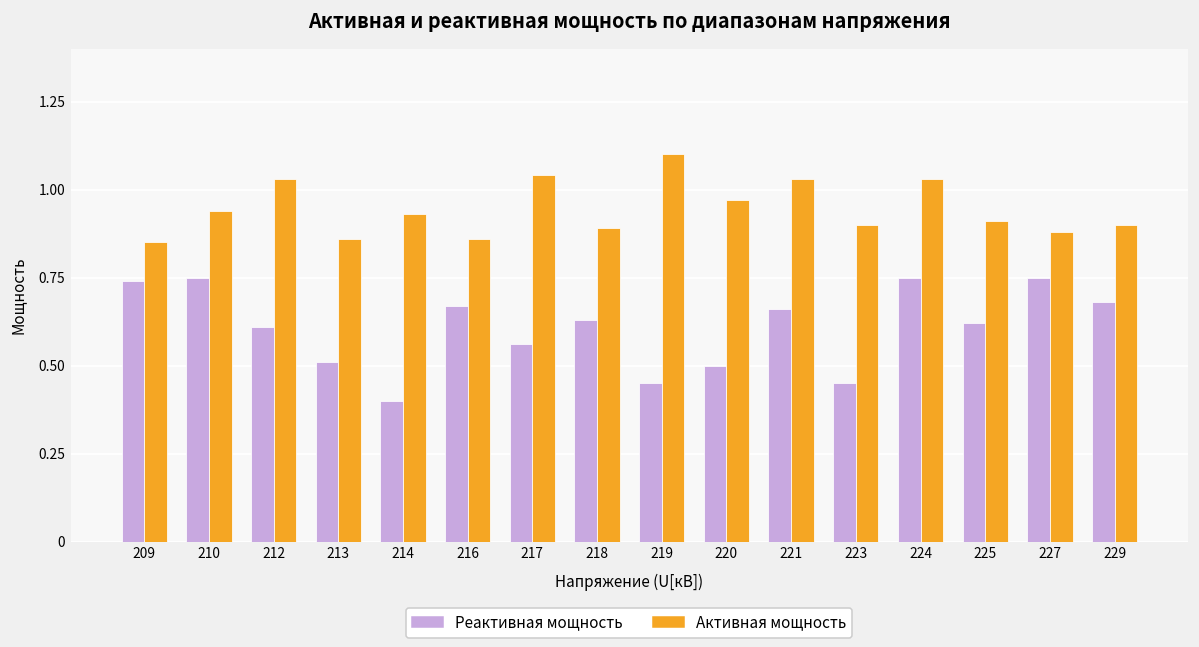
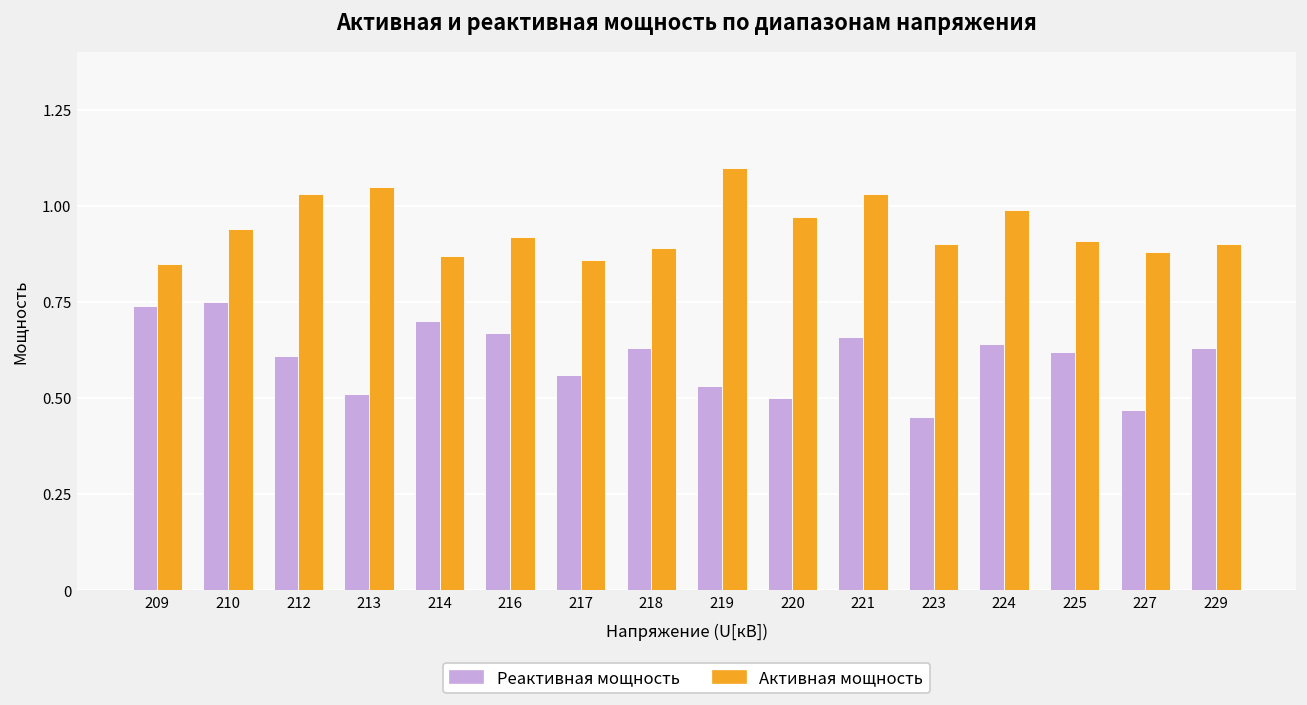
Активная мощность, 213: 0.86 -> 1.05
Реактивная мощность, 214: 0.4 -> 0.7
Активная мощность, 214: 0.93 -> 0.87
Активная мощность, 216: 0.86 -> 0.92
Активная мощность, 217: 1.04 -> 0.86
Реактивная мощность, 219: 0.45 -> 0.53
Реактивная мощность, 224: 0.75 -> 0.64
Активная мощность, 224: 1.03 -> 0.99
Реактивная мощность, 227: 0.75 -> 0.47
Реактивная мощность, 229: 0.68 -> 0.63
